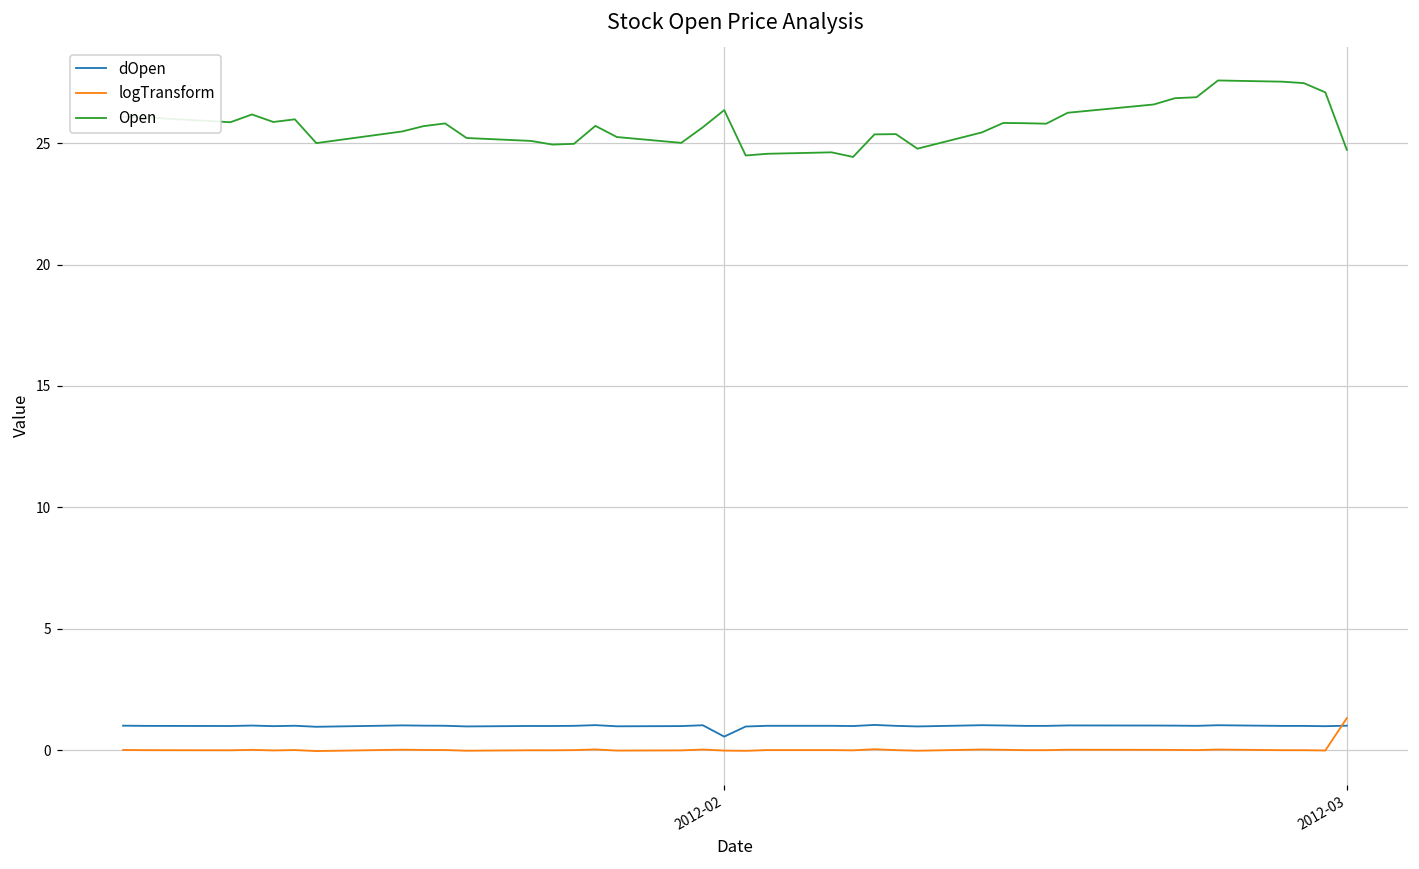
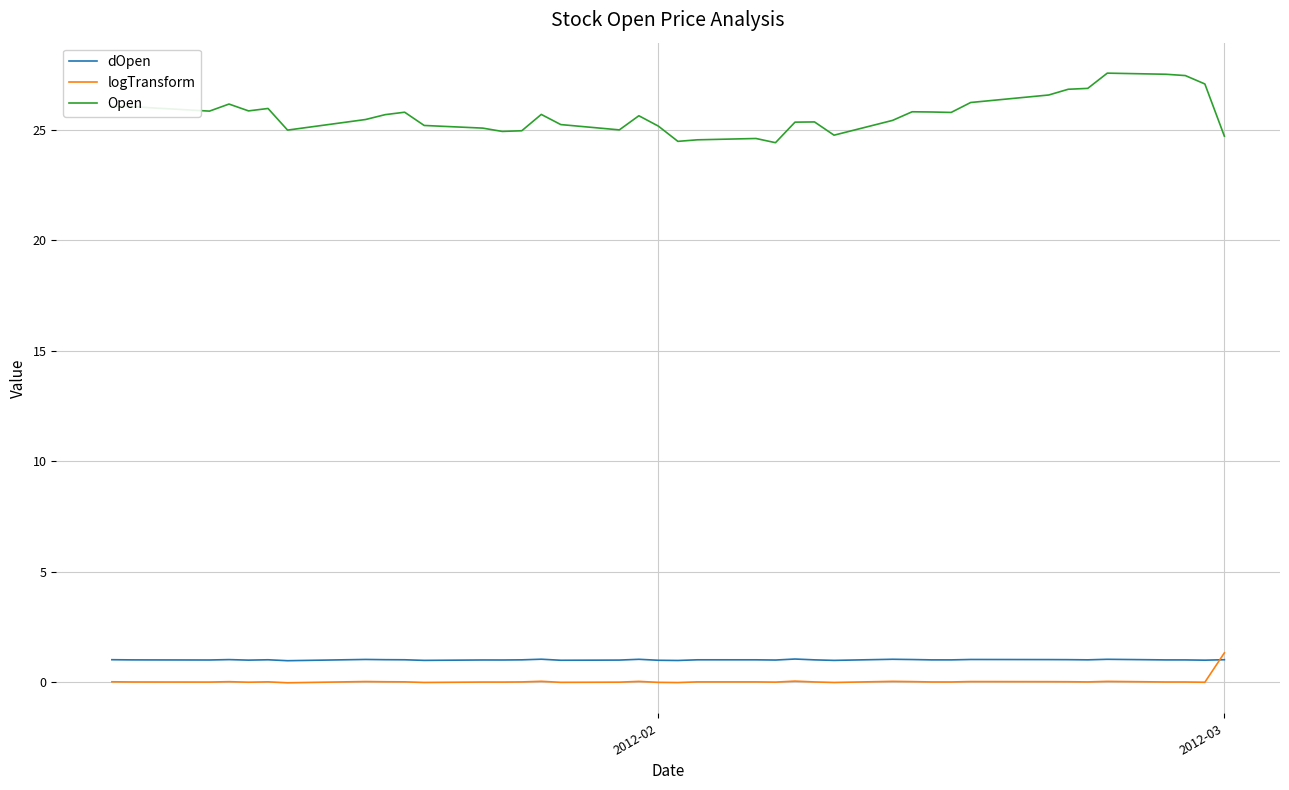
dOpen, 2012-02: 0.6 -> 1.0
Open, 2012-02: 26.4 -> 25.2
